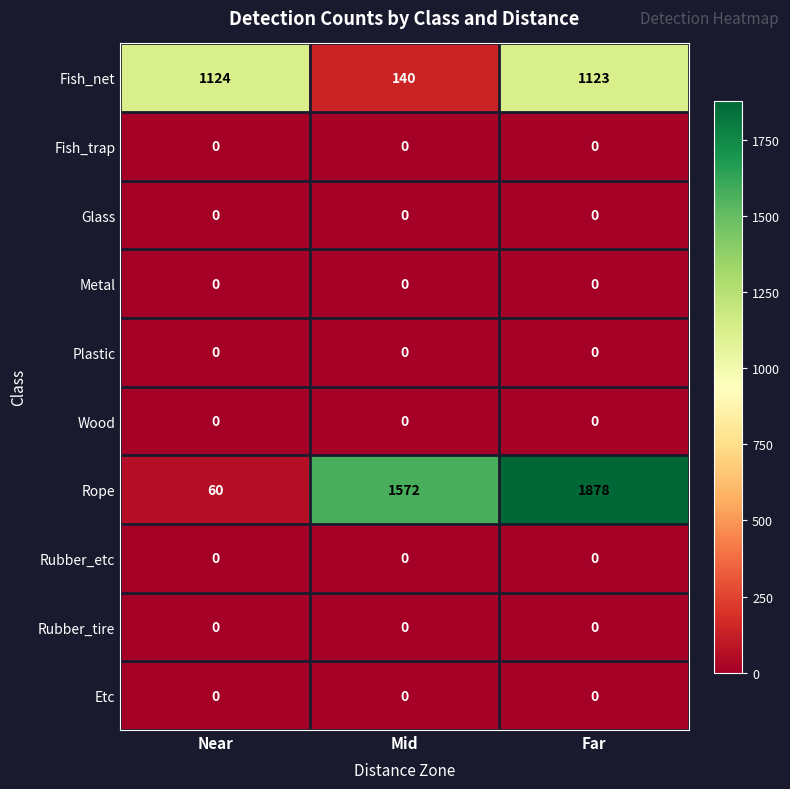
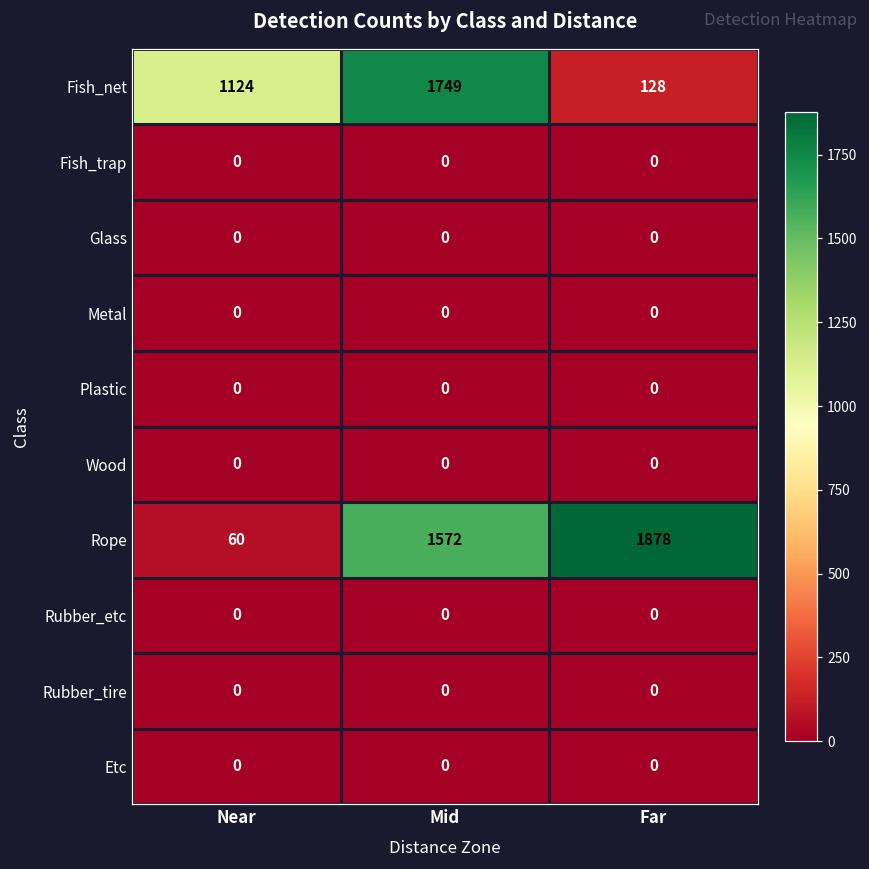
Fish_net, Mid: 140 -> 1749
Fish_net, Far: 1123 -> 128
